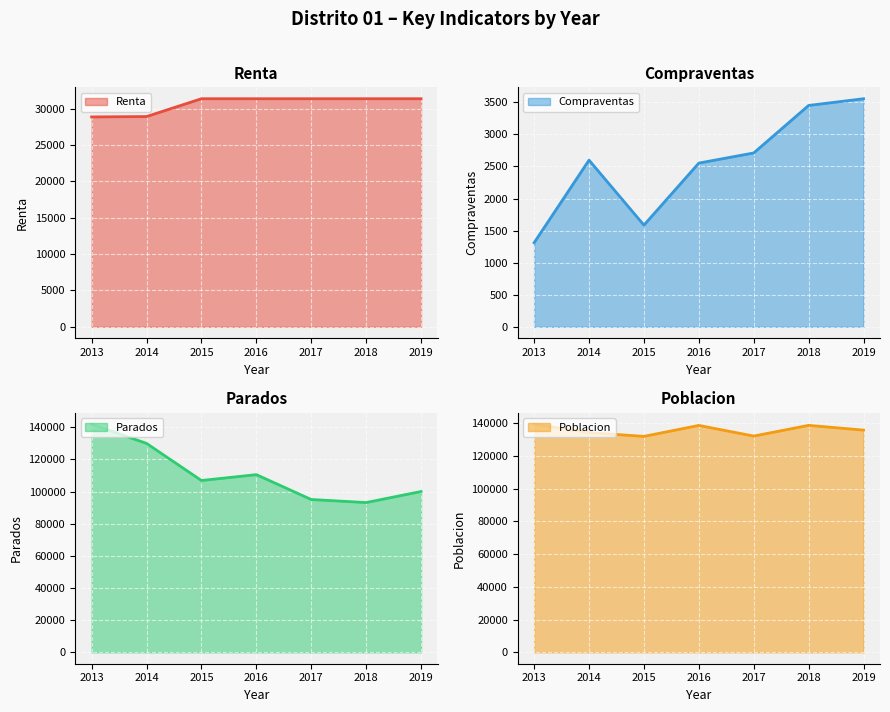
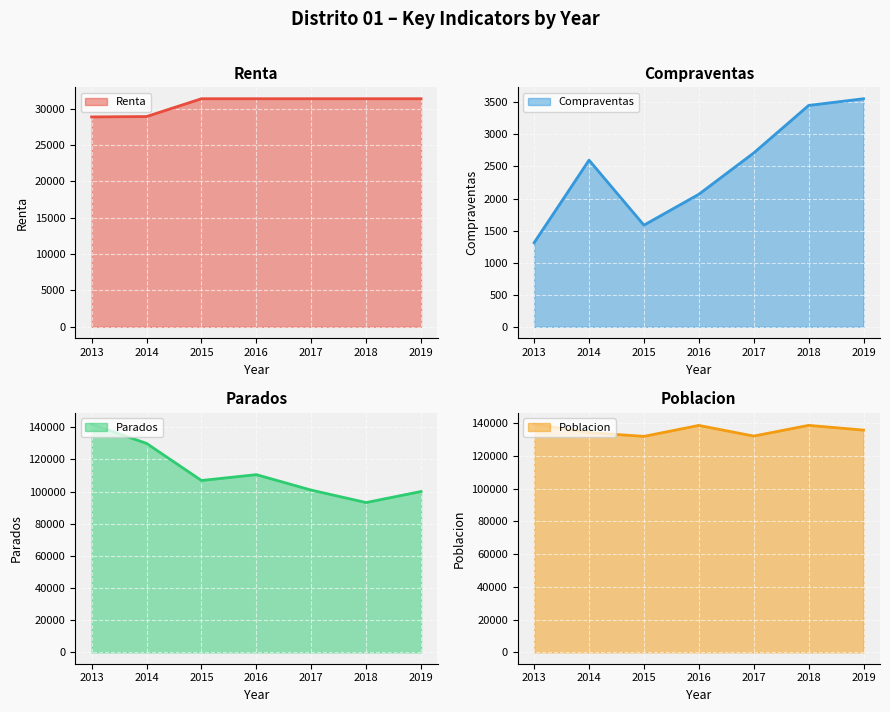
Compraventas, 2016: 2600 -> 2100
Parados, 2017: 95000 -> 101000
